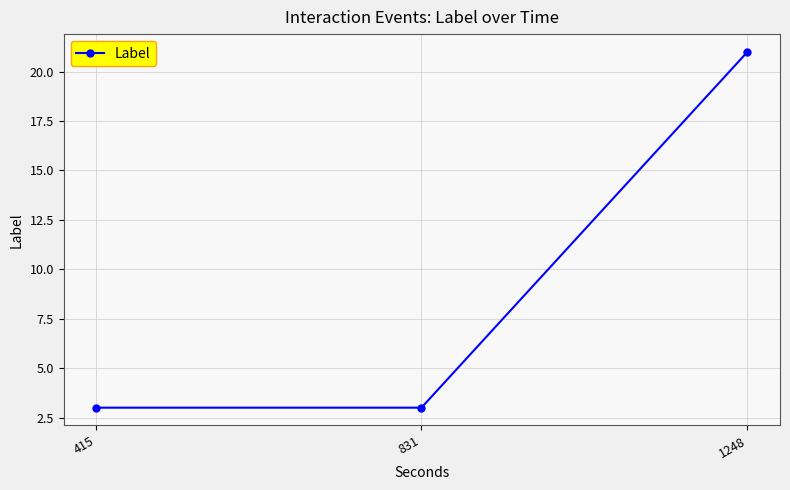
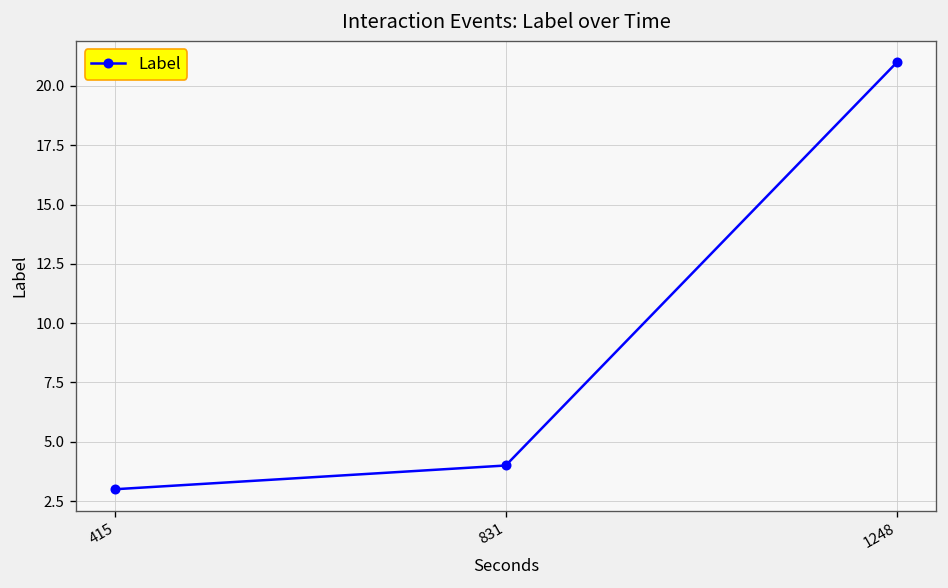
831: 3 -> 4
